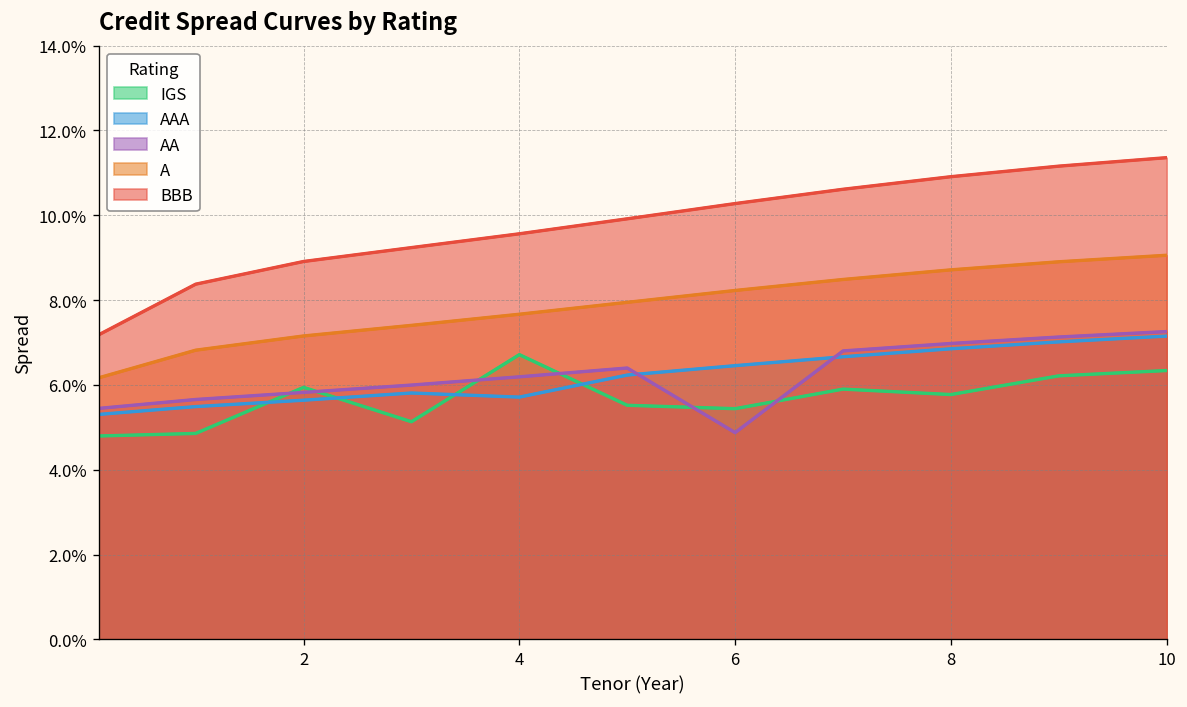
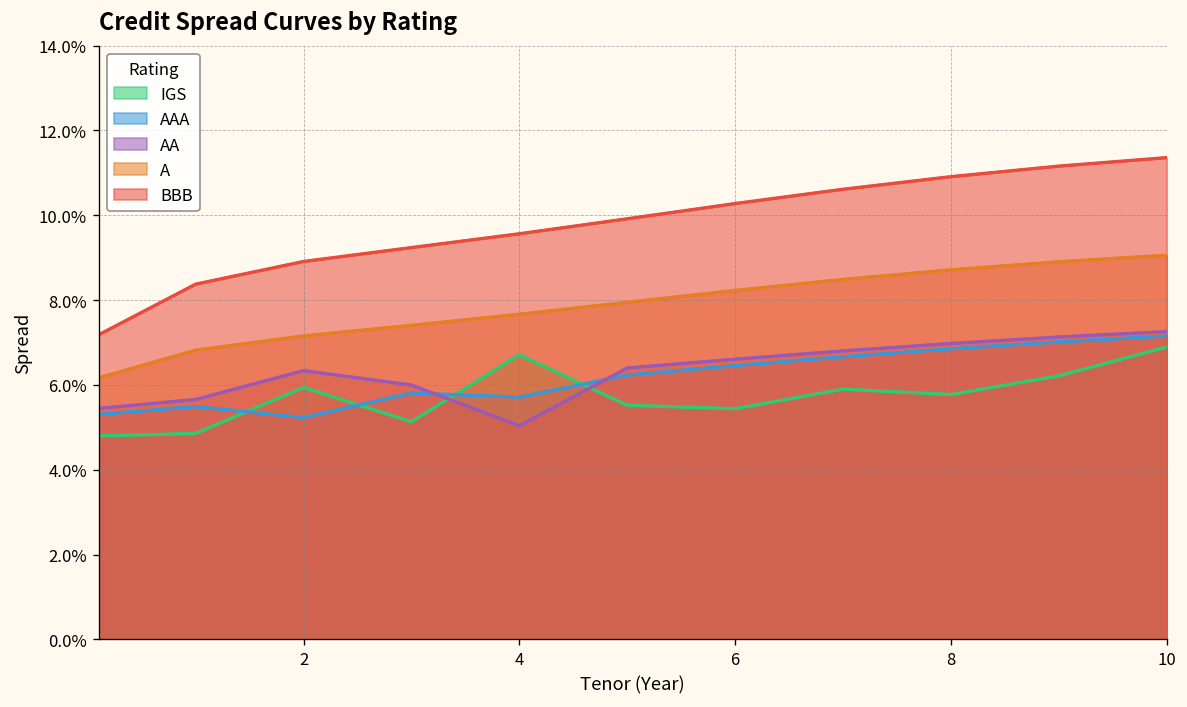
AAA, 2: 5.6% -> 5.2%
AA, 2: 5.8% -> 6.3%
AA, 4: 6.2% -> 5.0%
AA, 6: 4.9% -> 6.6%
IGS, 10: 6.3% -> 6.9%
